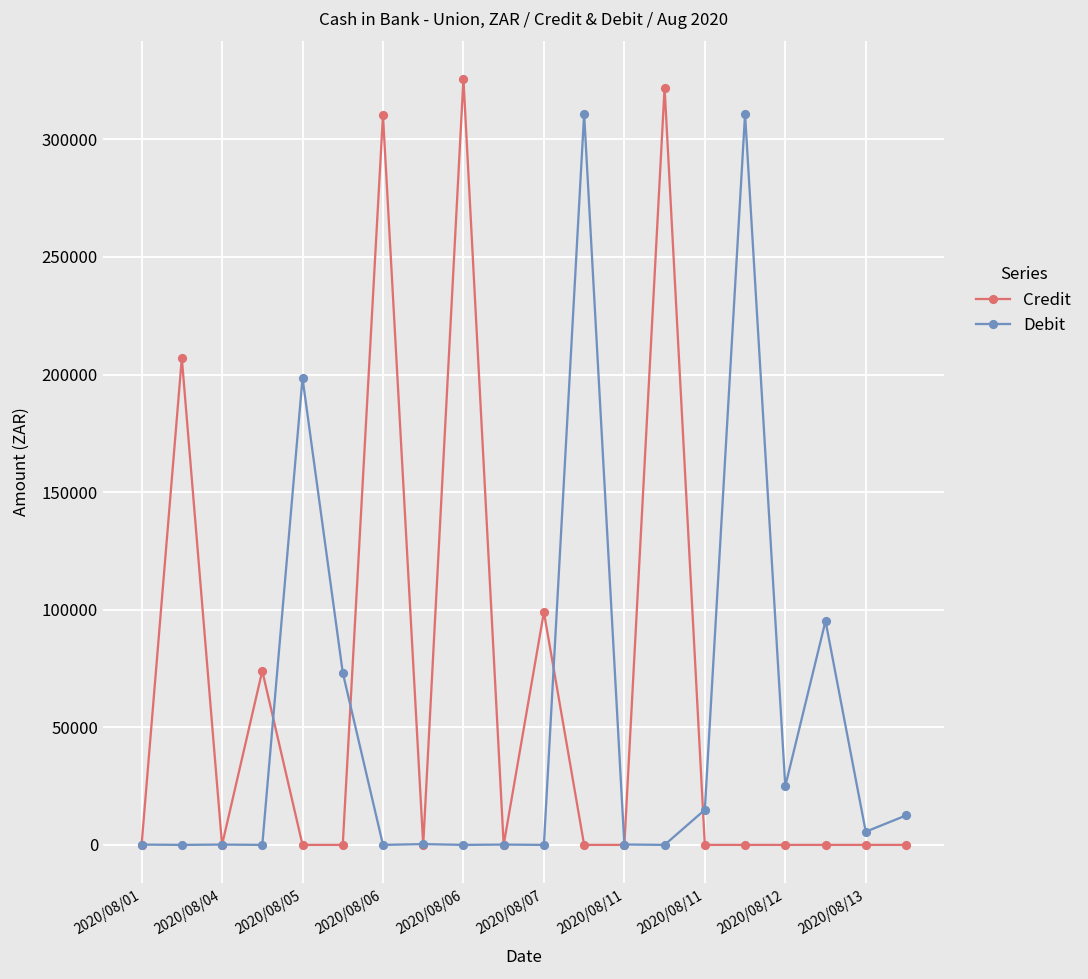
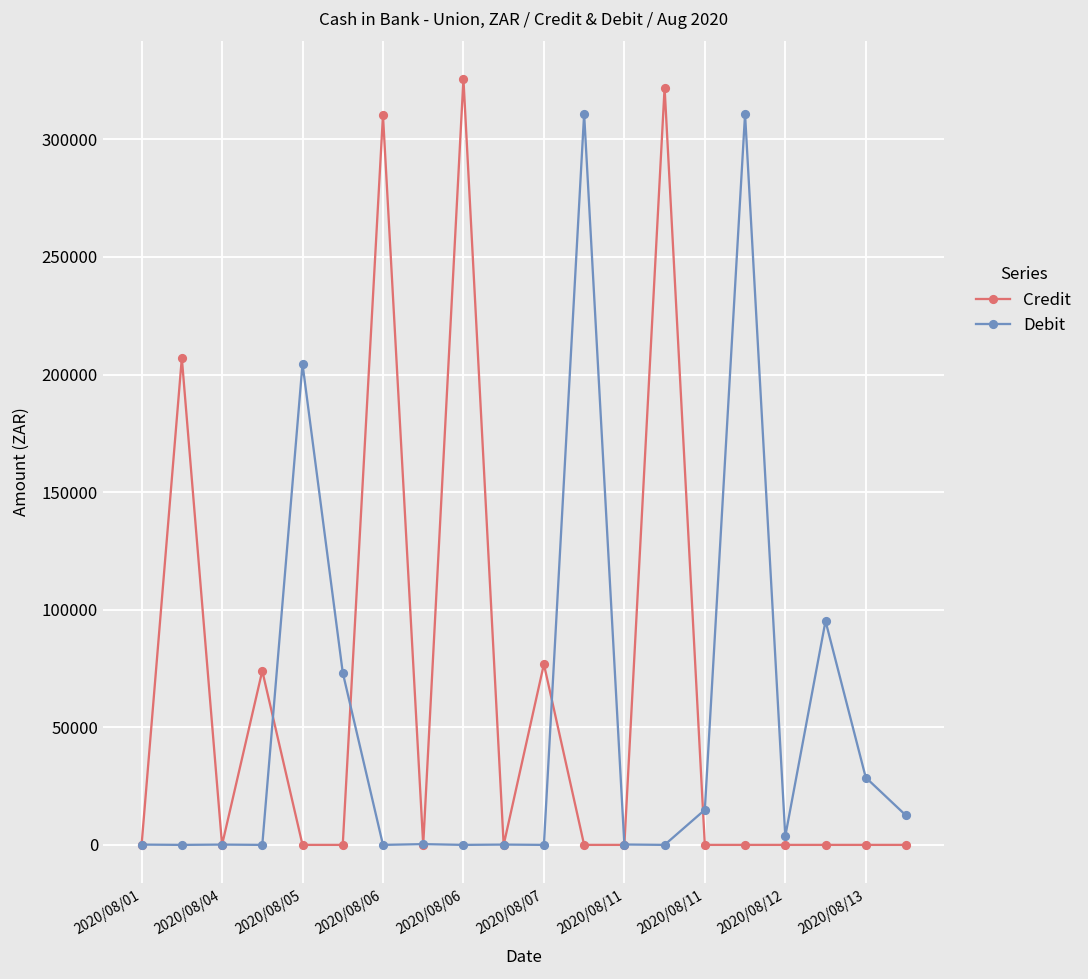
Debit, 2020/08/05: 198000 -> 205000
Credit, 2020/08/07: 99000 -> 77000
Debit, 2020/08/12: 25000 -> 4000
Debit, 2020/08/13: 6000 -> 29000
